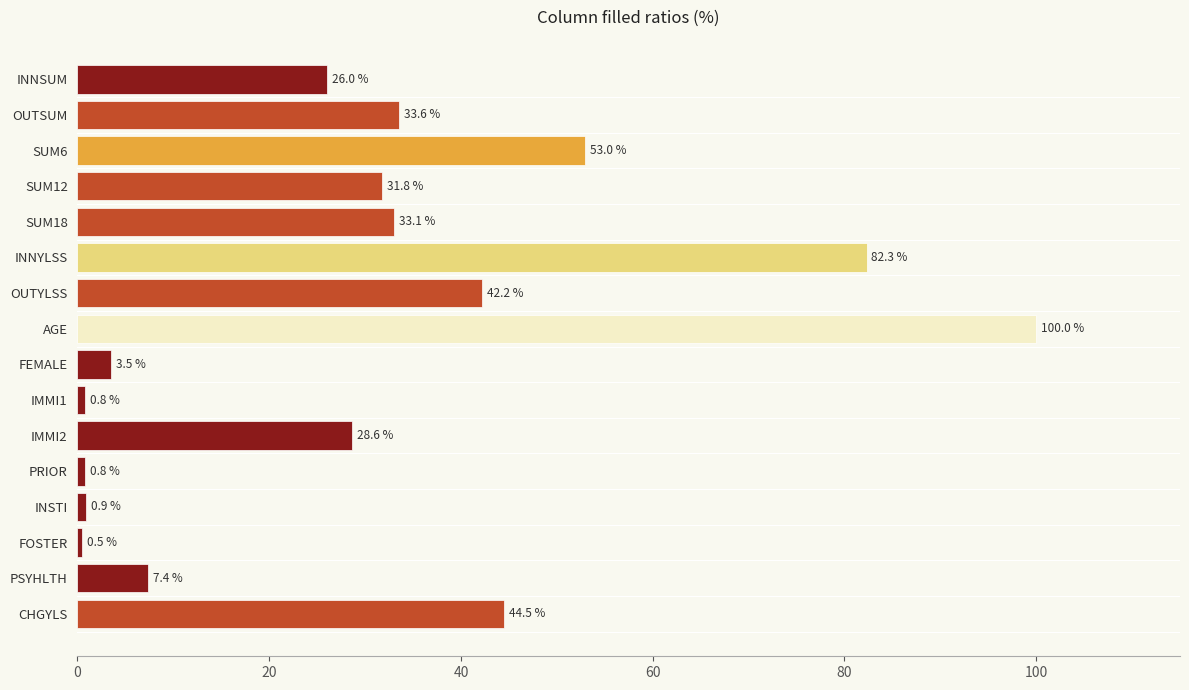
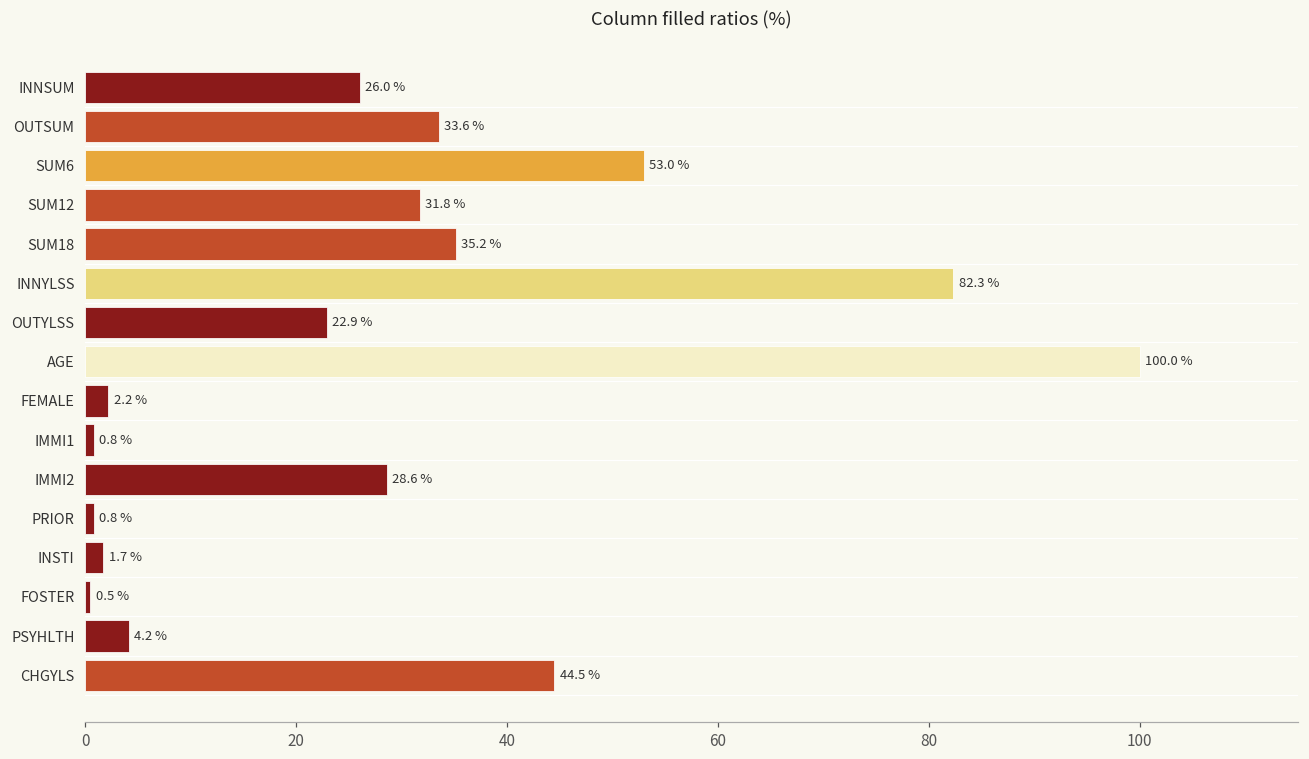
SUM18: 33.1 % -> 35.2 %
OUTYLSS: 42.2 % -> 22.9 %
FEMALE: 3.5 % -> 2.2 %
INSTI: 0.9 % -> 1.7 %
PSYHLTH: 7.4 % -> 4.2 %
